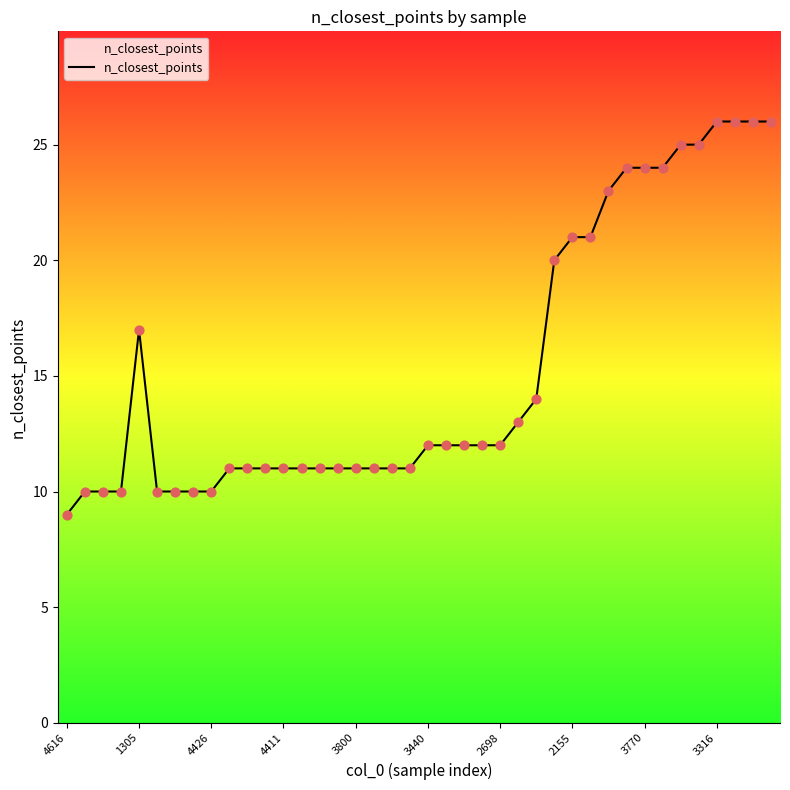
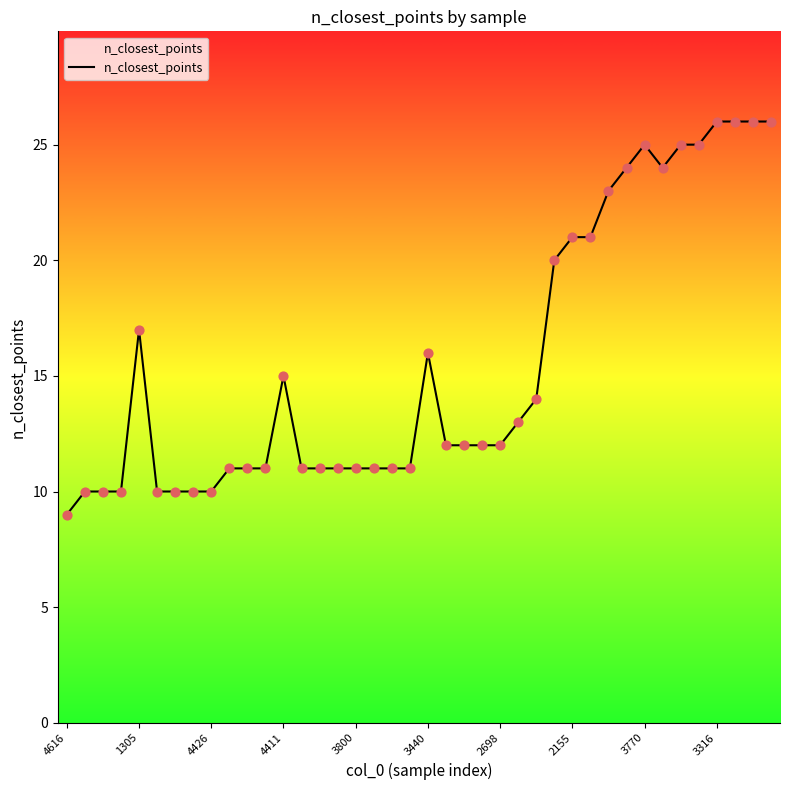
4411: 11 -> 15
3440: 12 -> 16
3770: 24 -> 25
